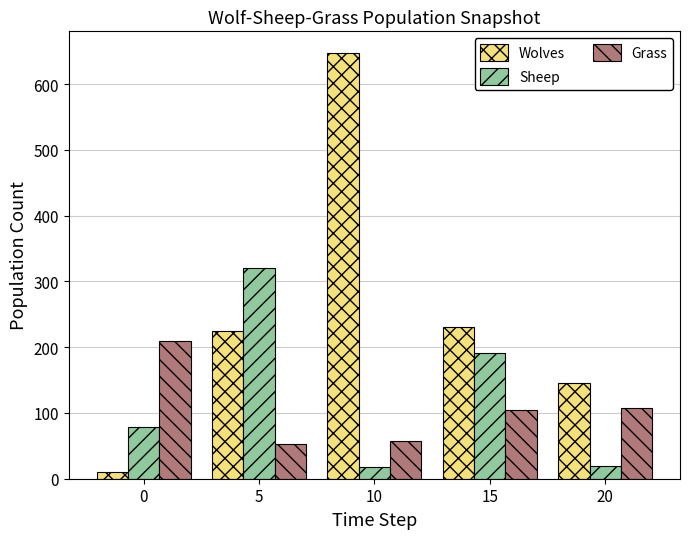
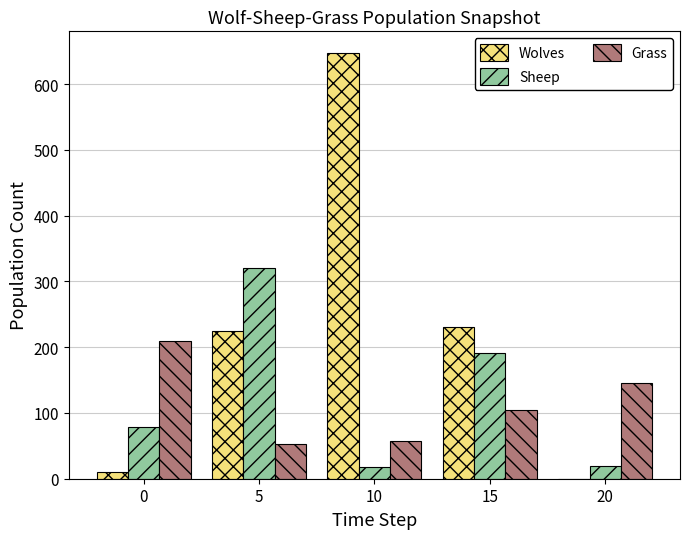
Wolves, 20: 150 -> 0
Grass, 20: 110 -> 150
